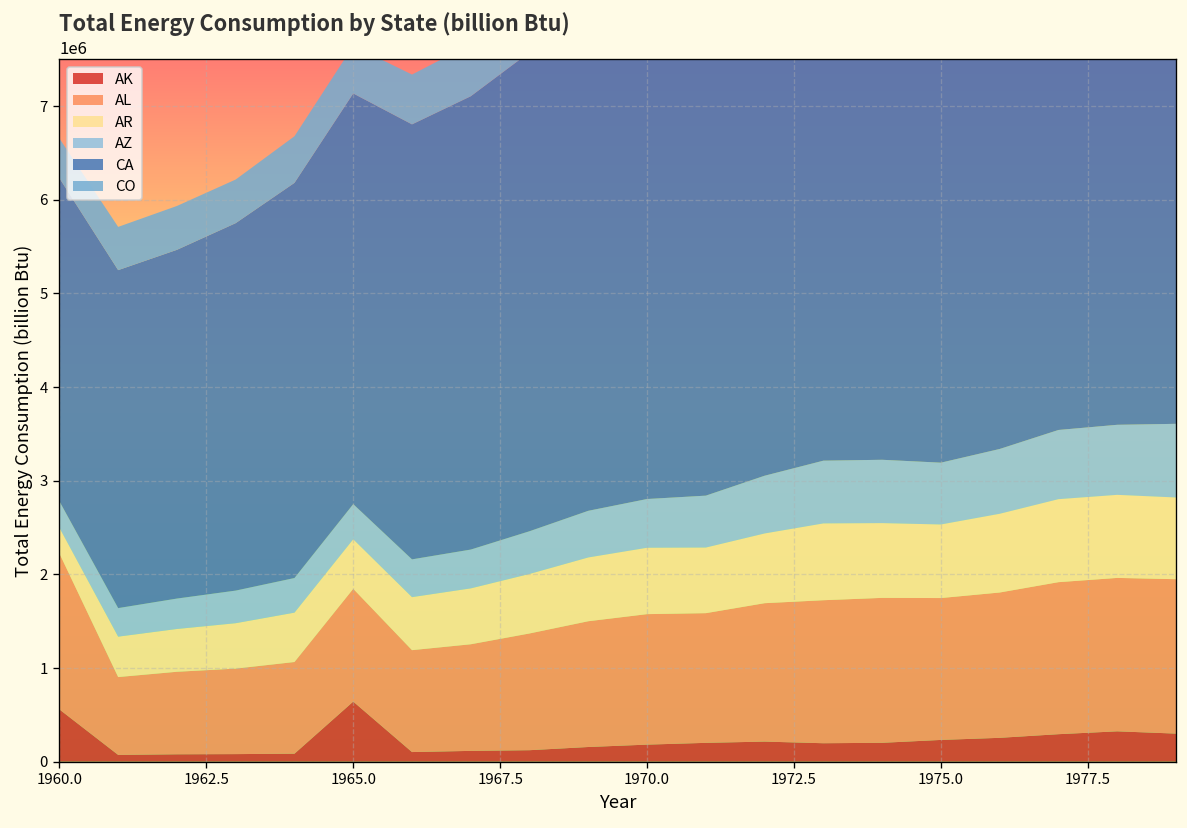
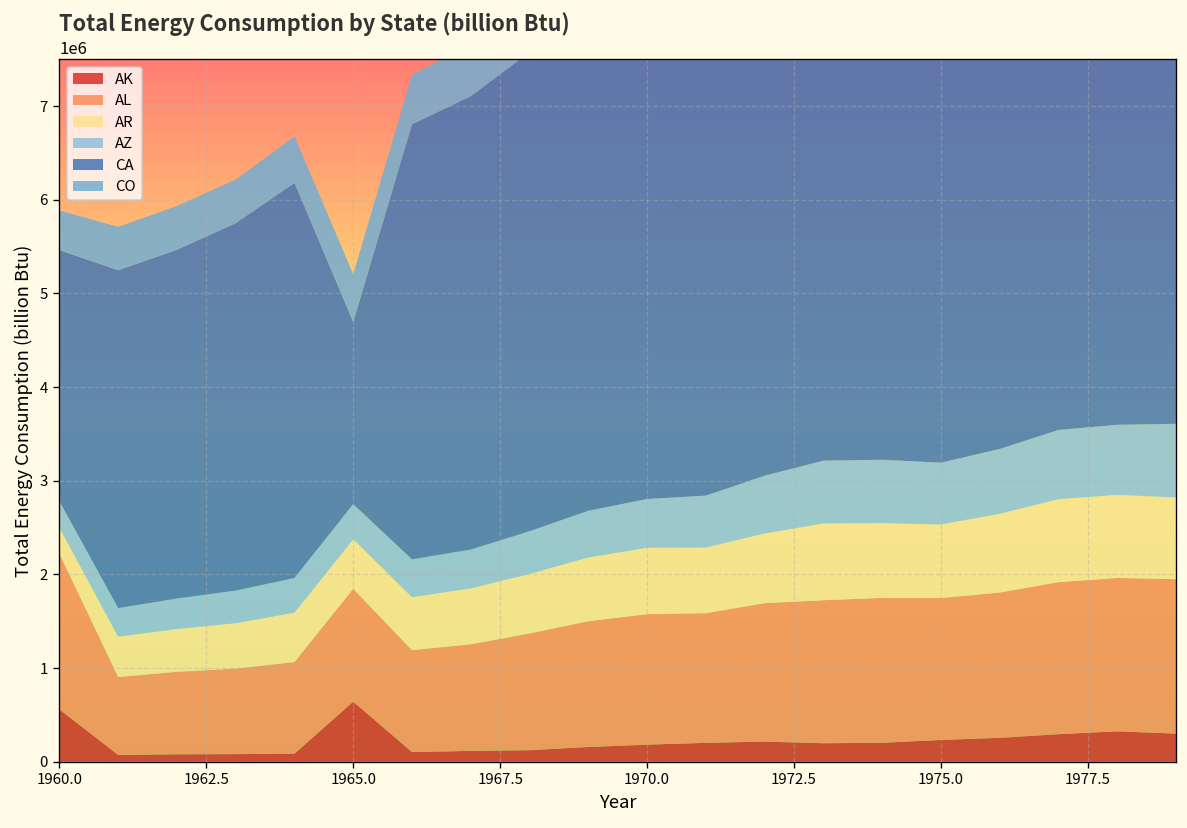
CA, 1960.0: 3400000 -> 2700000
CA, 1965.0: 4400000 -> 1900000
